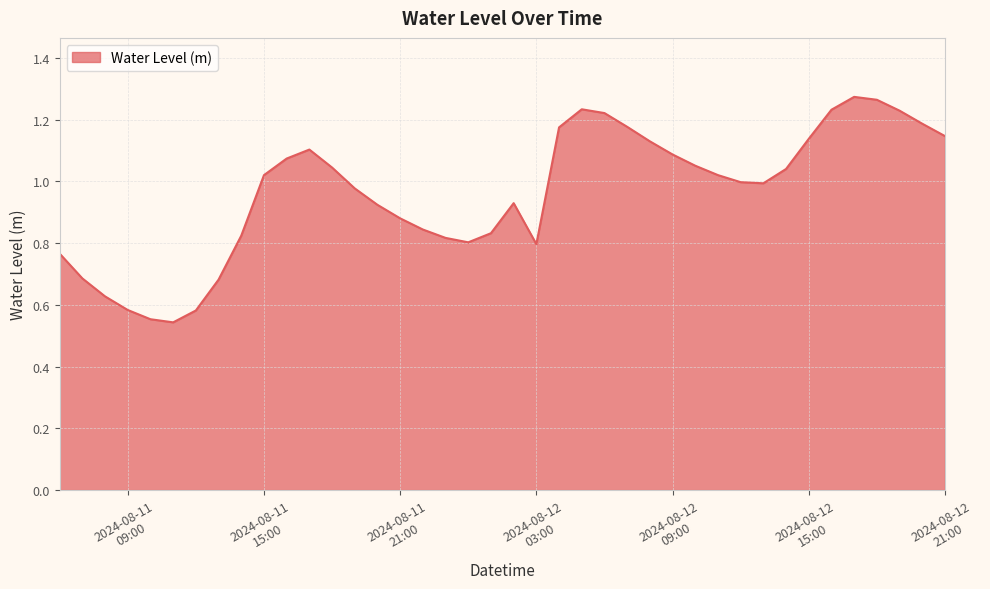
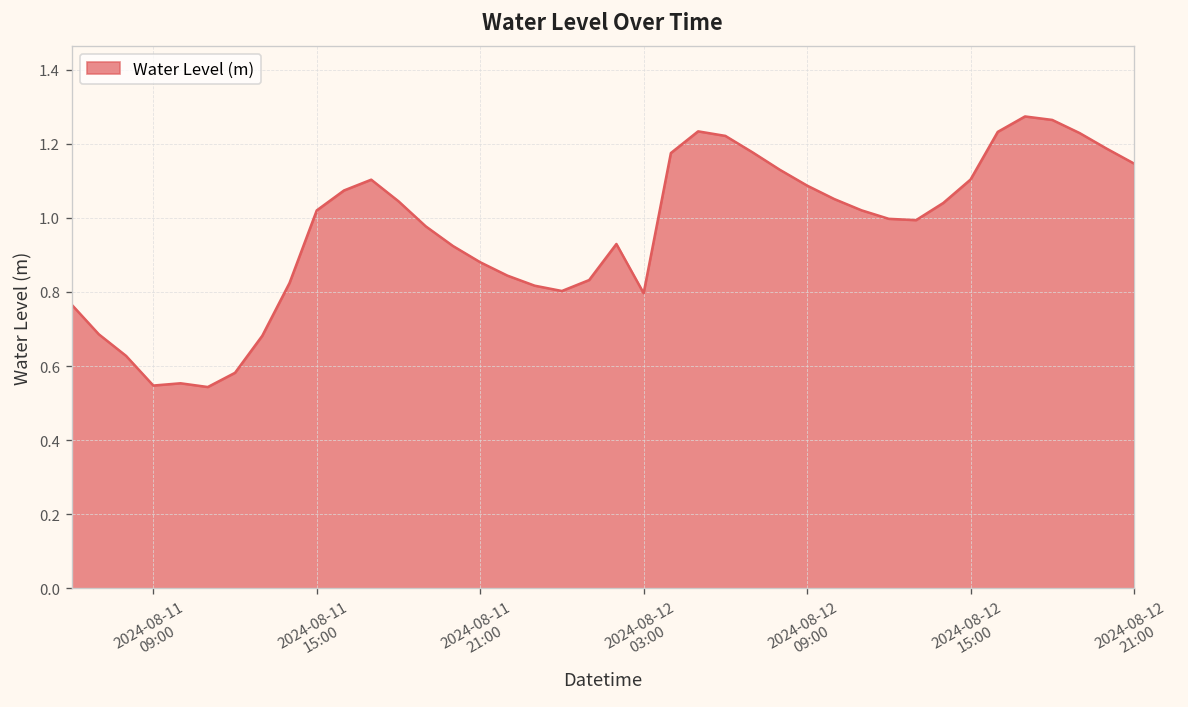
2024-08-11 09:00: 0.58 -> 0.55
2024-08-12 15:00: 1.14 -> 1.10
